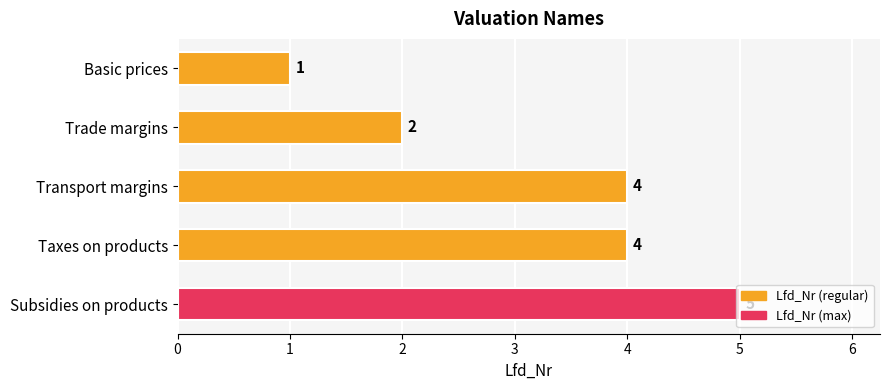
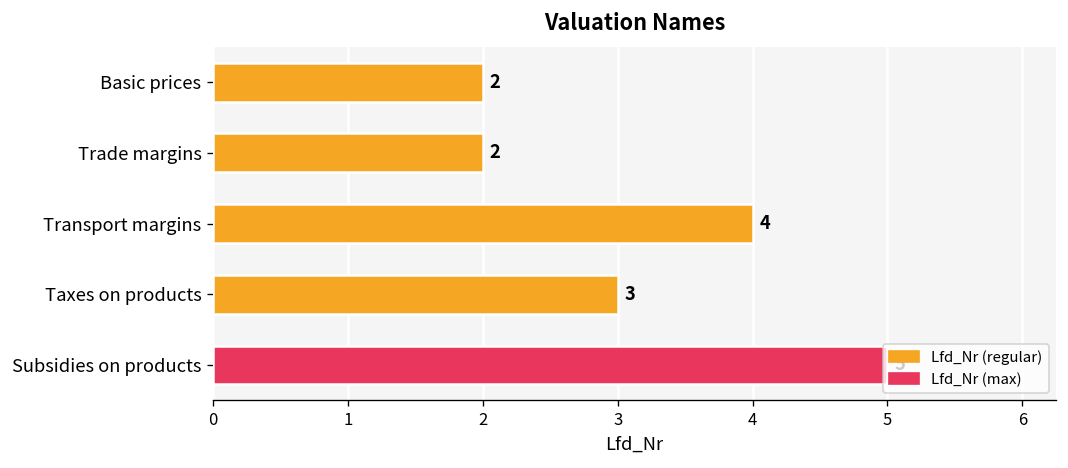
Basic prices: 1 -> 2
Taxes on products: 4 -> 3
